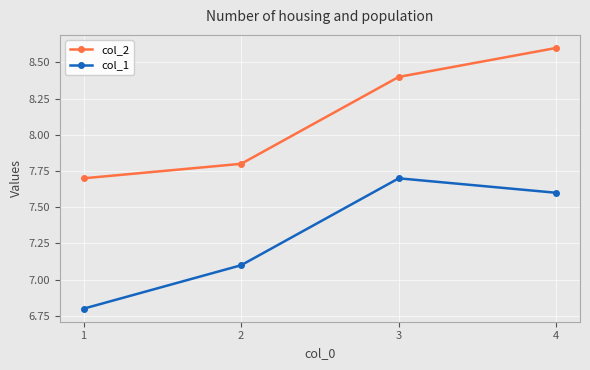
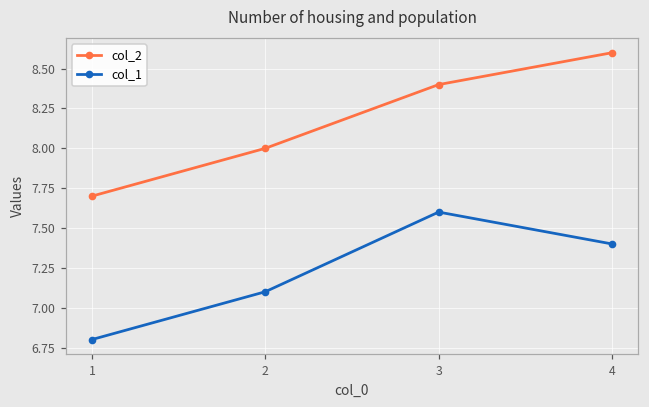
col_2, 2: 7.8 -> 8.0
col_1, 3: 7.7 -> 7.6
col_1, 4: 7.6 -> 7.4
